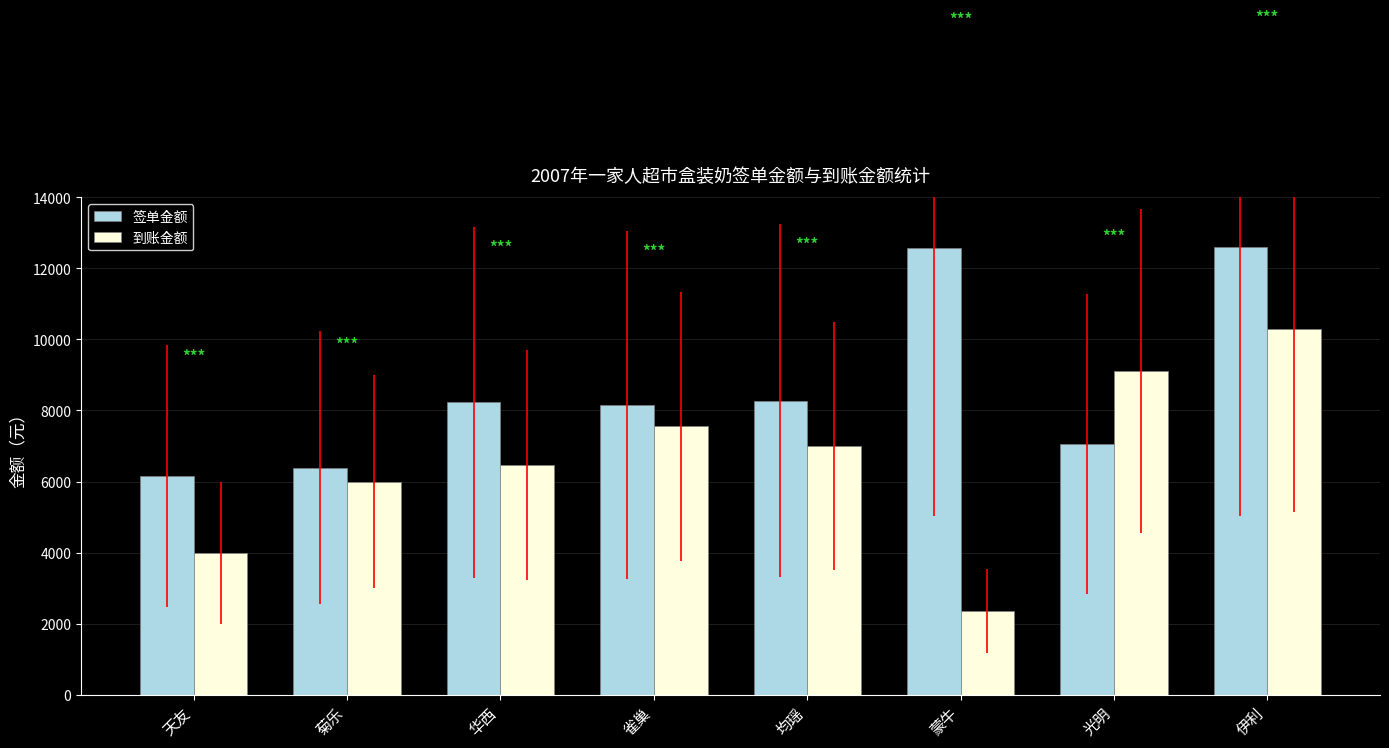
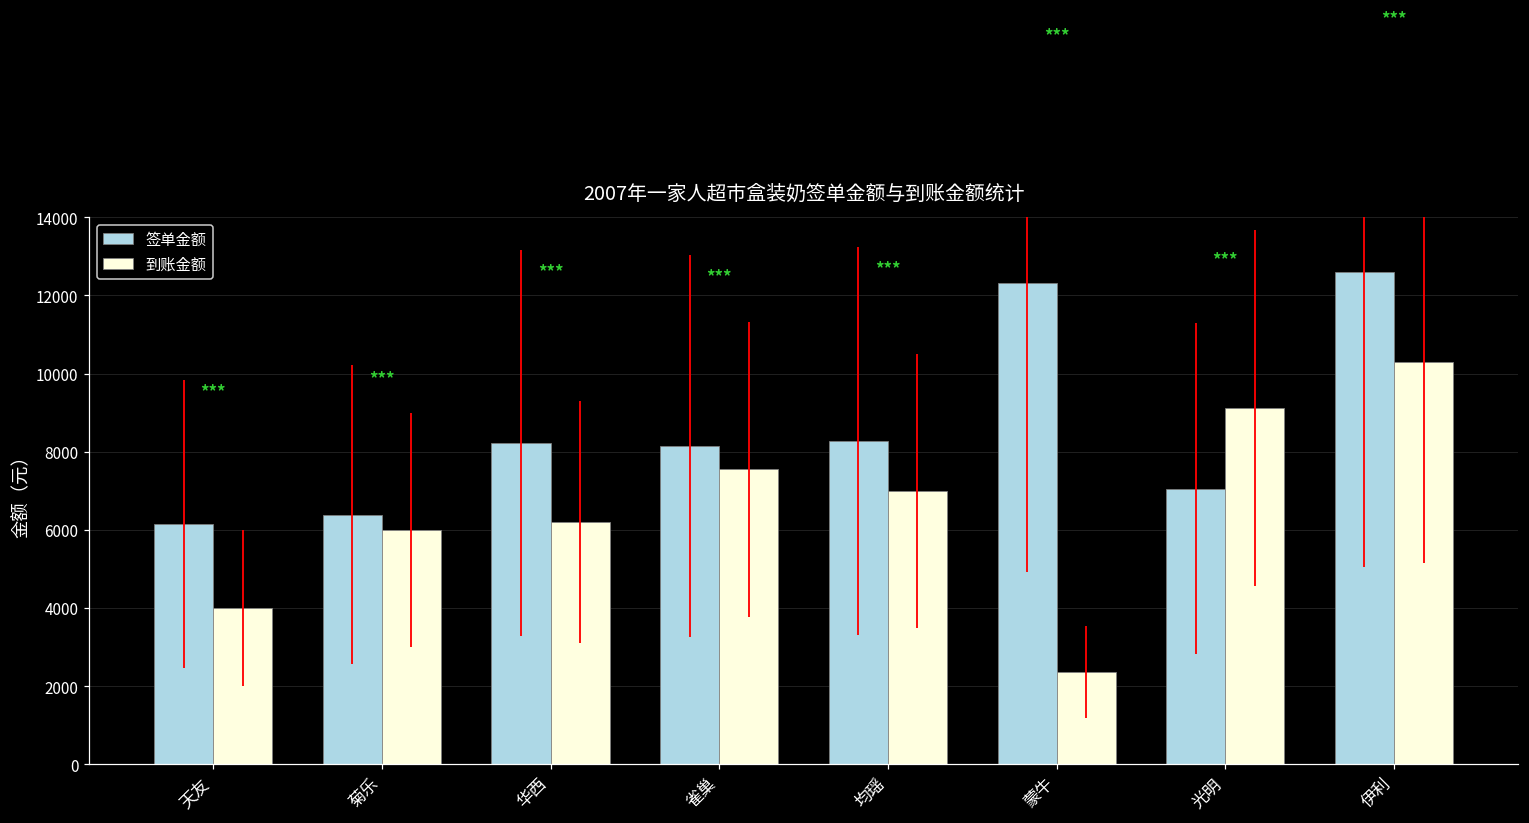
到账金额, 华西: 6500 -> 6200
签单金额, 蒙牛: 12600 -> 12300
